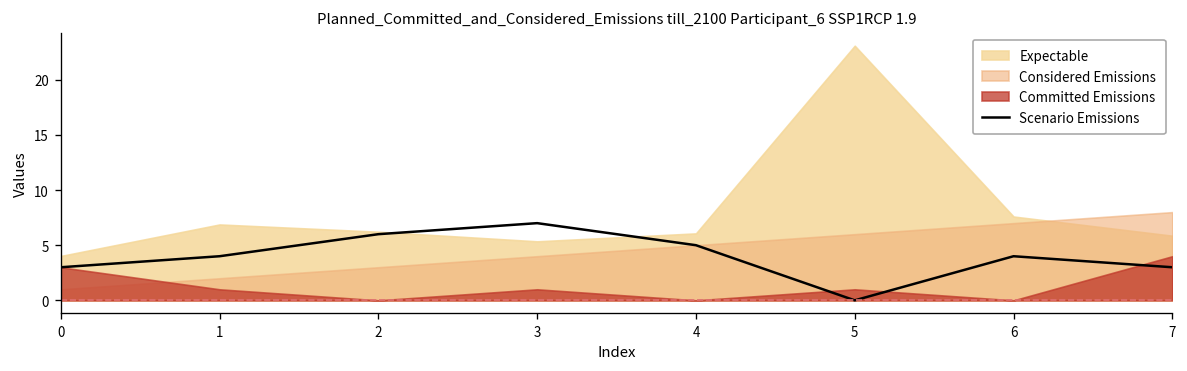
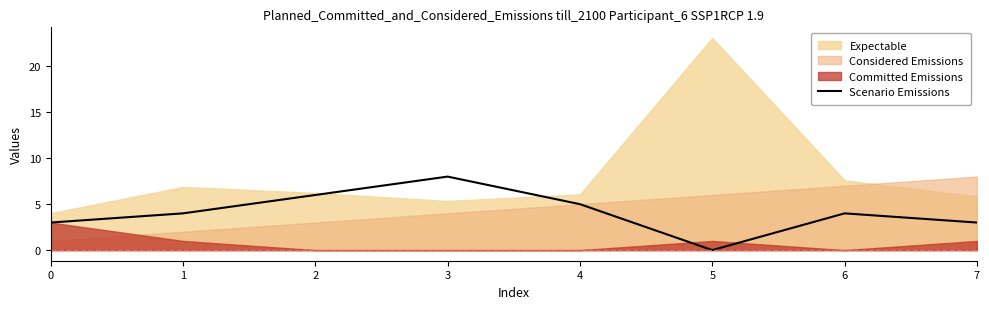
Scenario Emissions, 3: 7 -> 8
Committed Emissions, 3: 1 -> 0
Committed Emissions, 7: 4 -> 1
